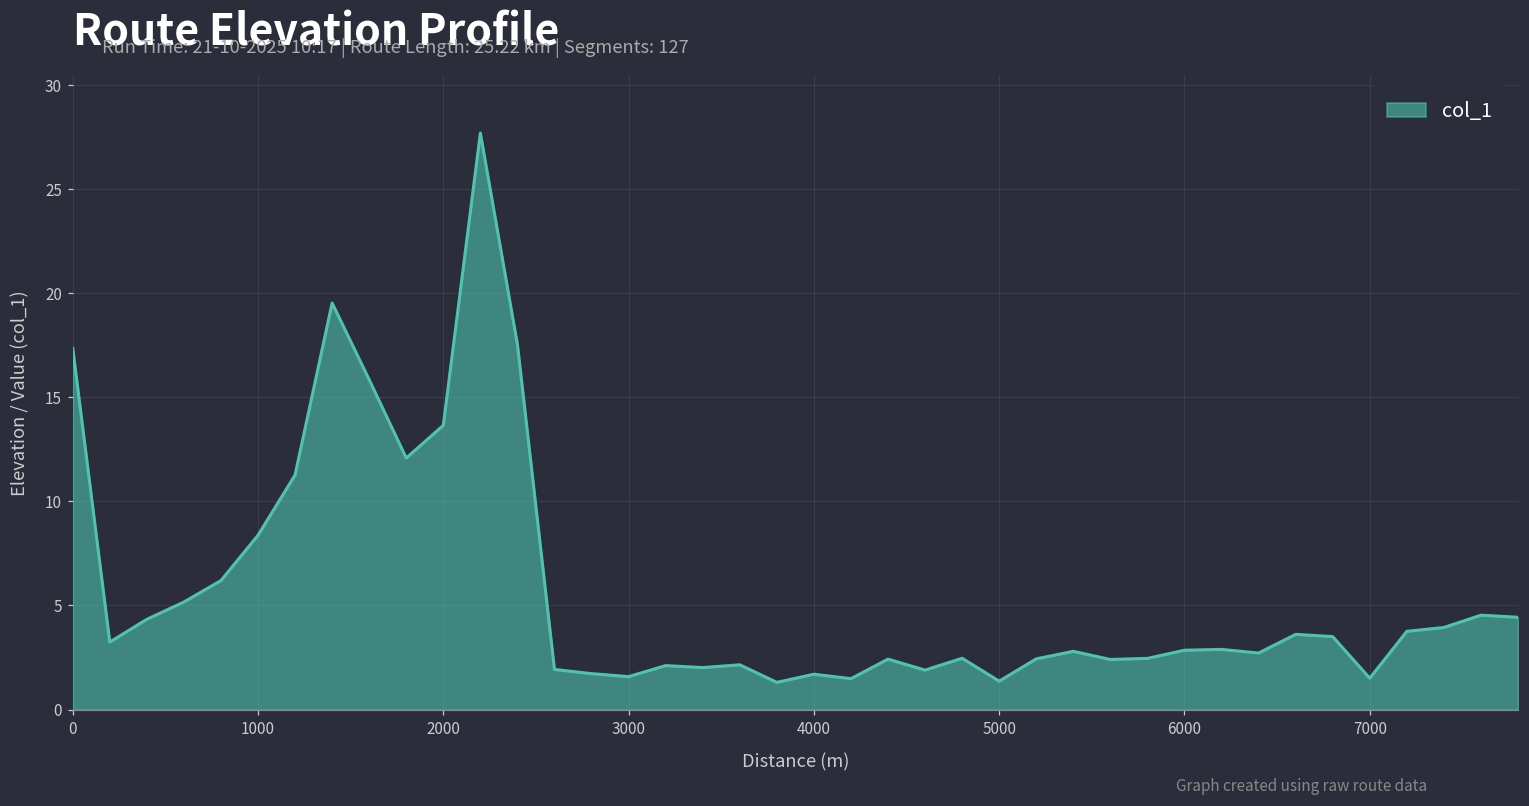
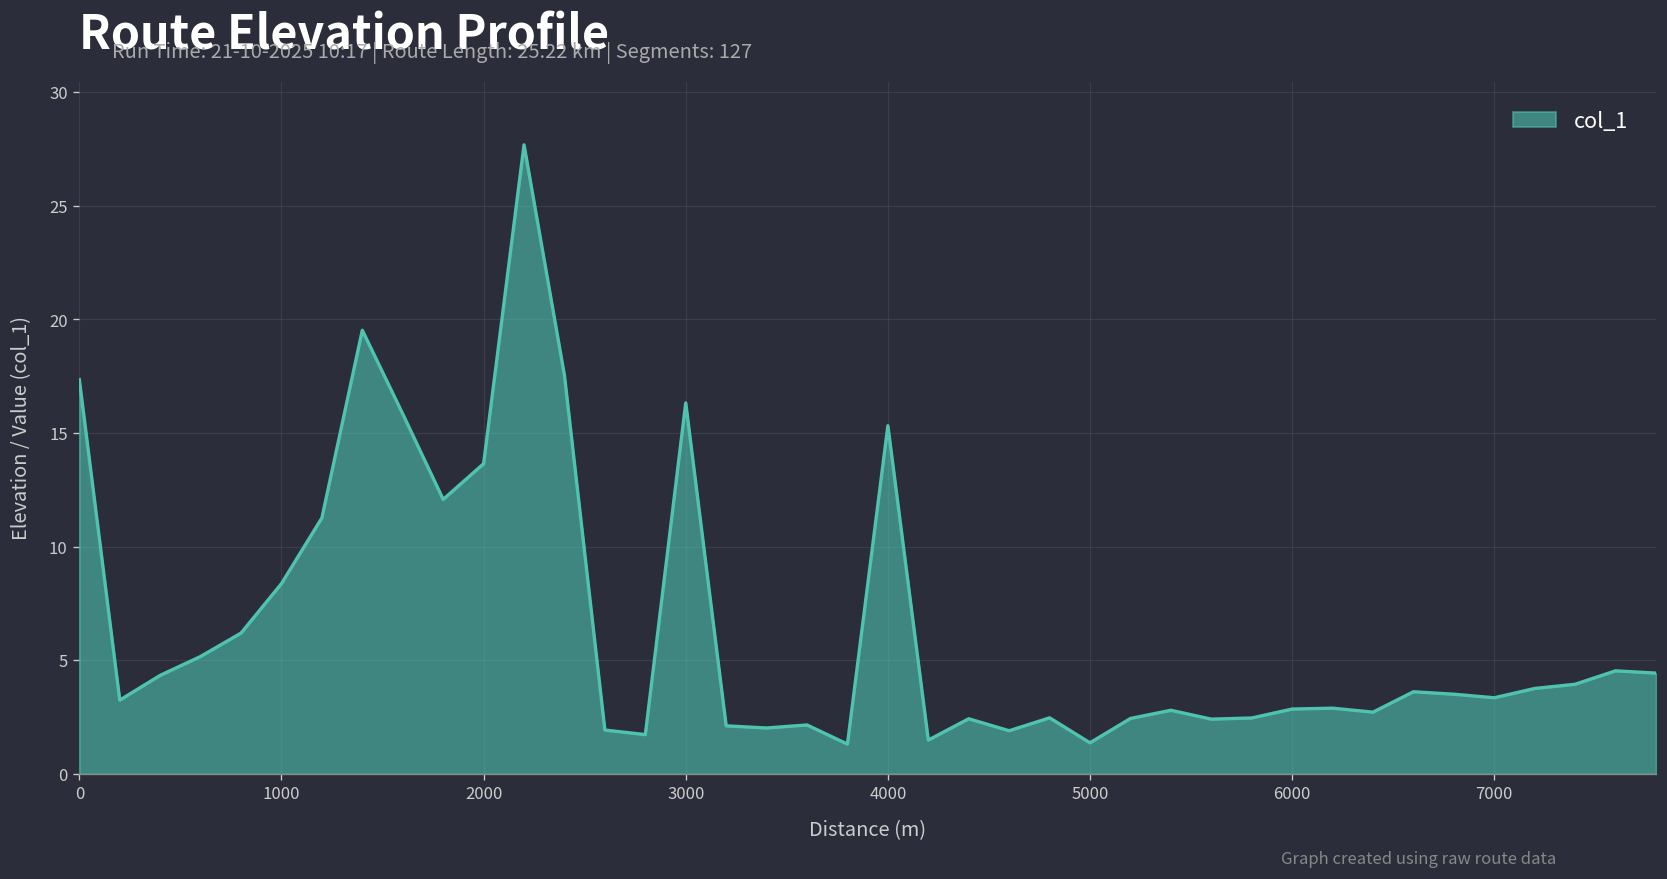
3000: 1.6 -> 16.3
4000: 1.7 -> 15.3
7000: 1.5 -> 3.3
